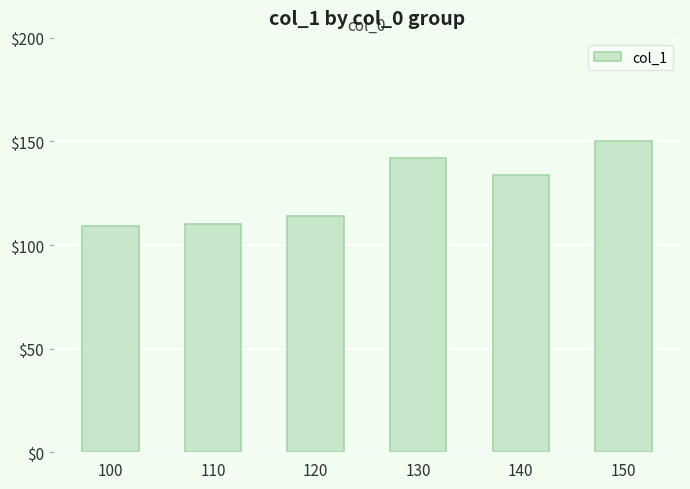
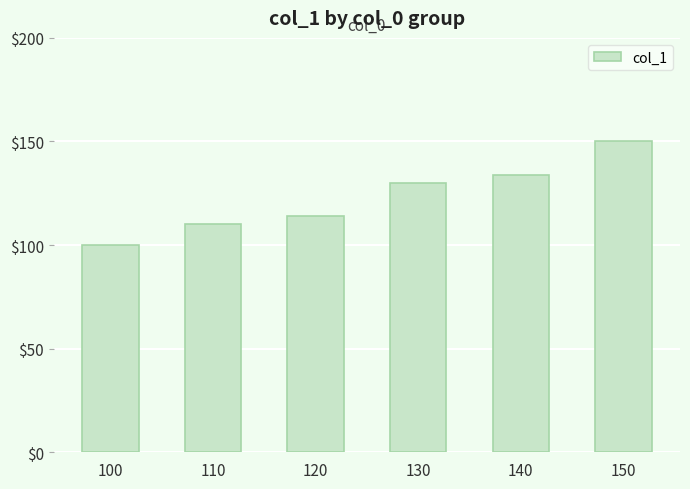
100: $109 -> $100
130: $142 -> $130
